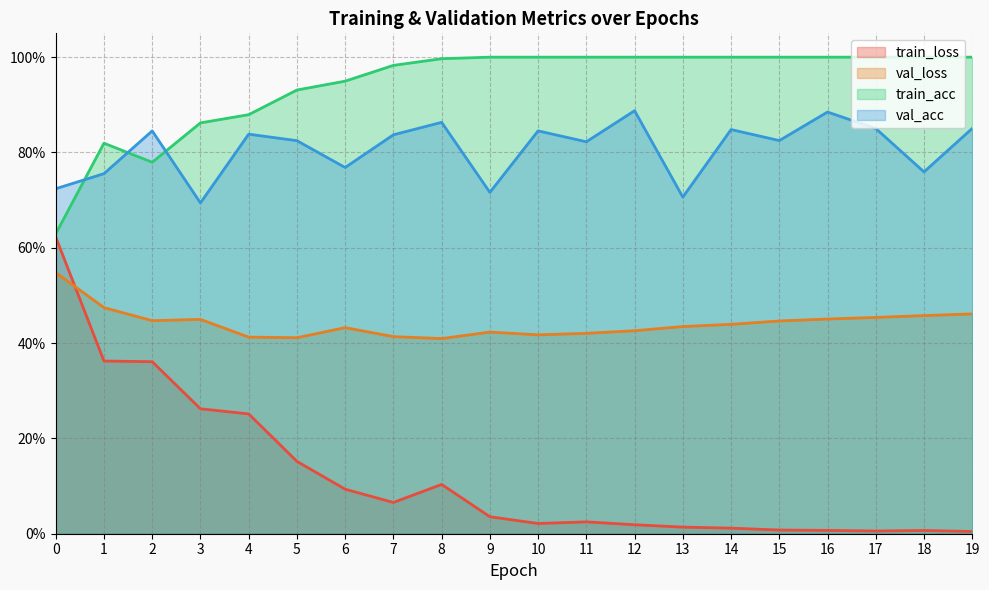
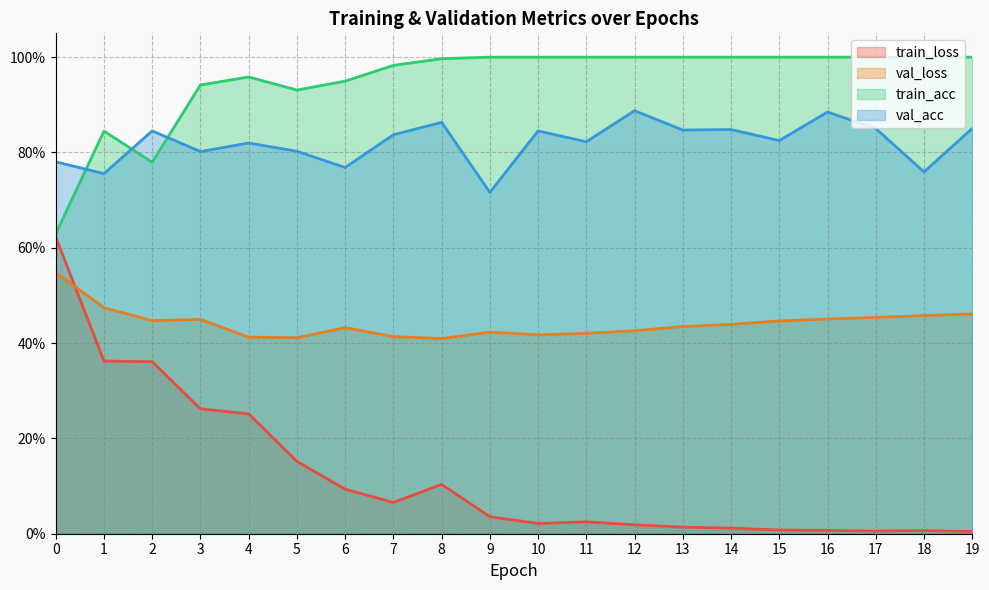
val_acc, 0: 72% -> 78%
train_acc, 1: 82% -> 84%
train_acc, 3: 86% -> 94%
val_acc, 3: 69% -> 80%
train_acc, 4: 88% -> 96%
val_acc, 4: 84% -> 82%
val_acc, 5: 82% -> 80%
val_acc, 13: 71% -> 85%
